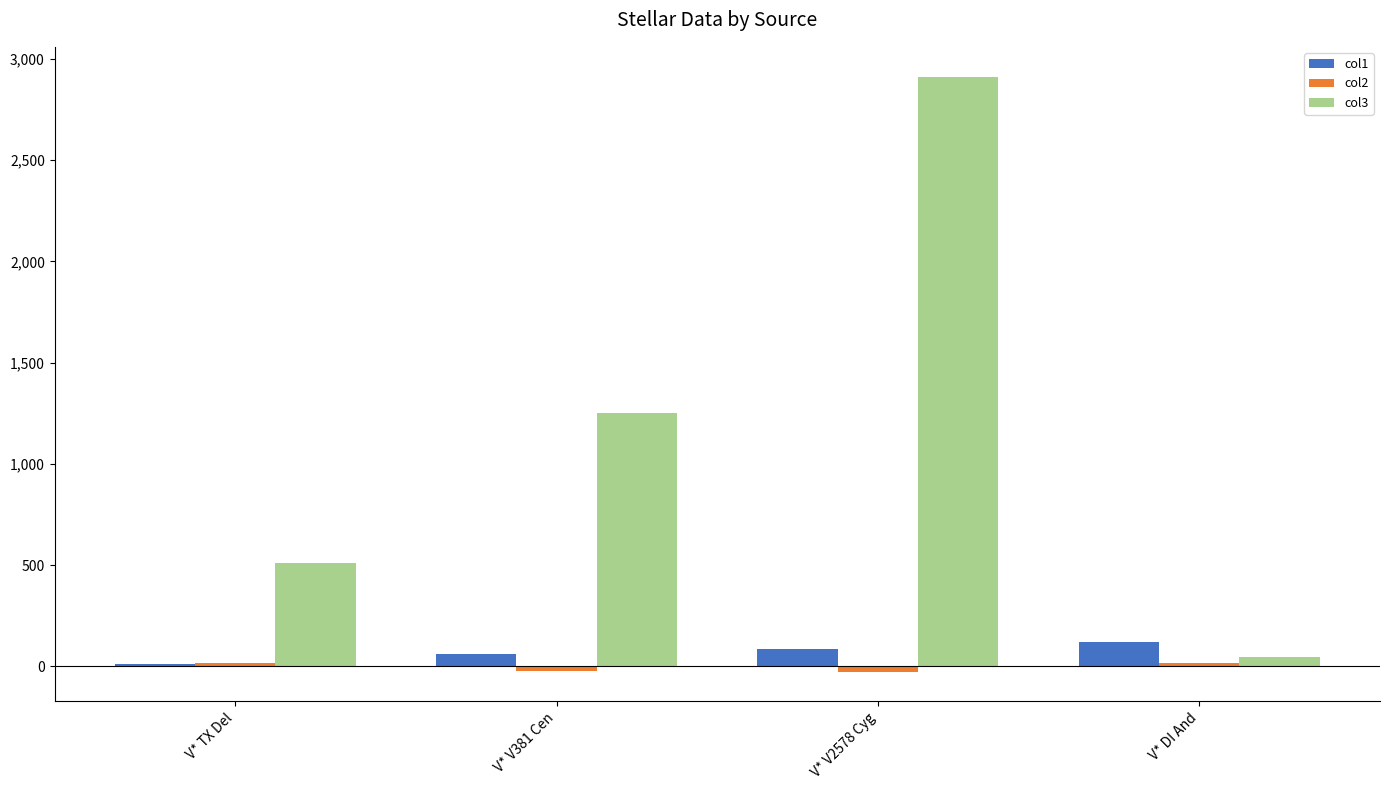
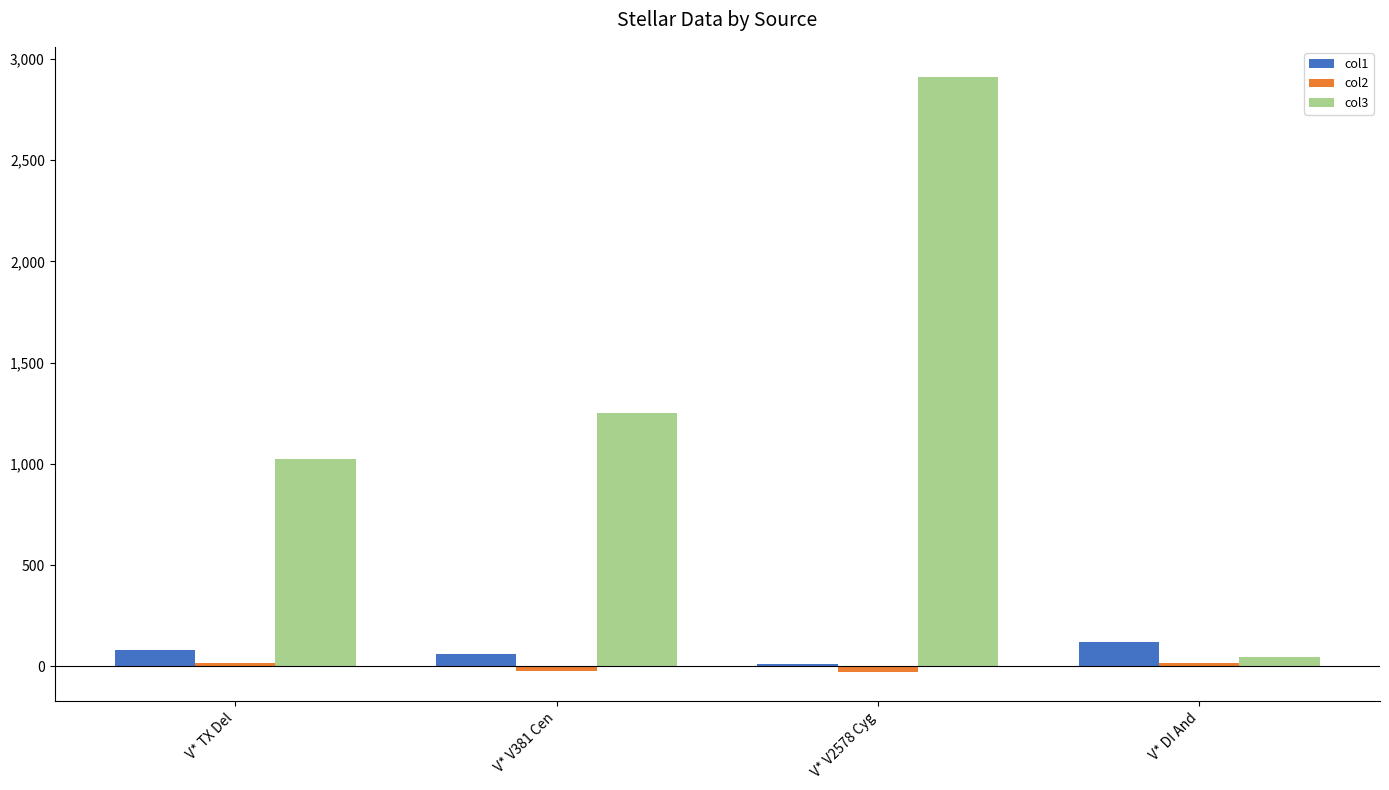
col1, V* TX Del: 10 -> 80
col3, V* TX Del: 510 -> 1,020
col1, V* V2578 Cyg: 80 -> 10
